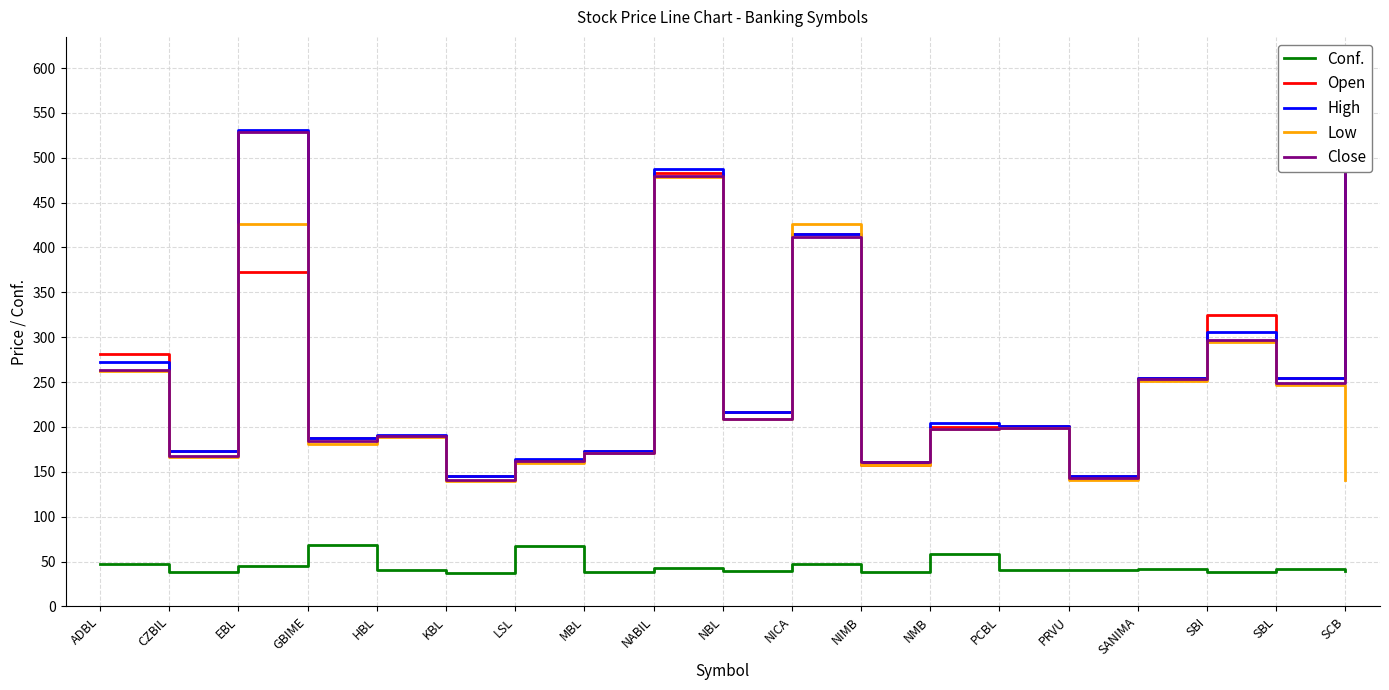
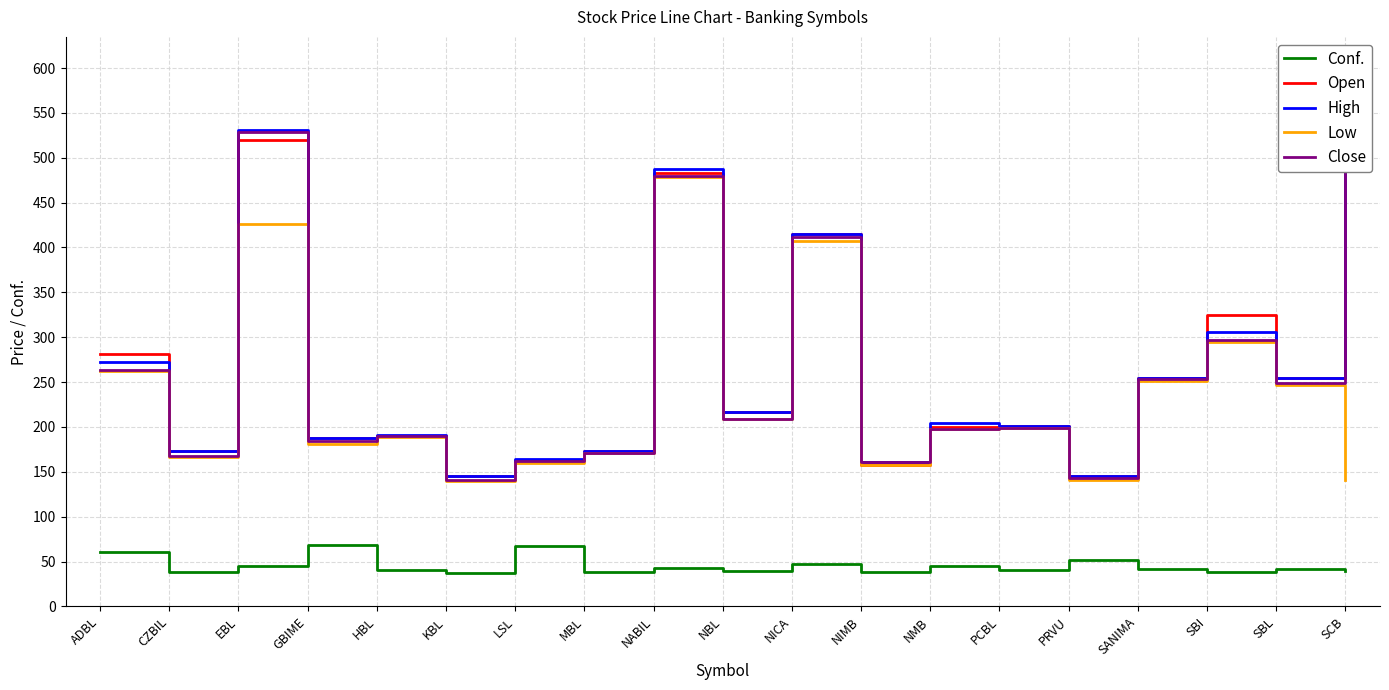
Conf., ADBL: 50 -> 60
Open, EBL: 370 -> 520
Low, NICA: 430 -> 410
Conf., NMB: 60 -> 40
Conf., PRVU: 40 -> 50
